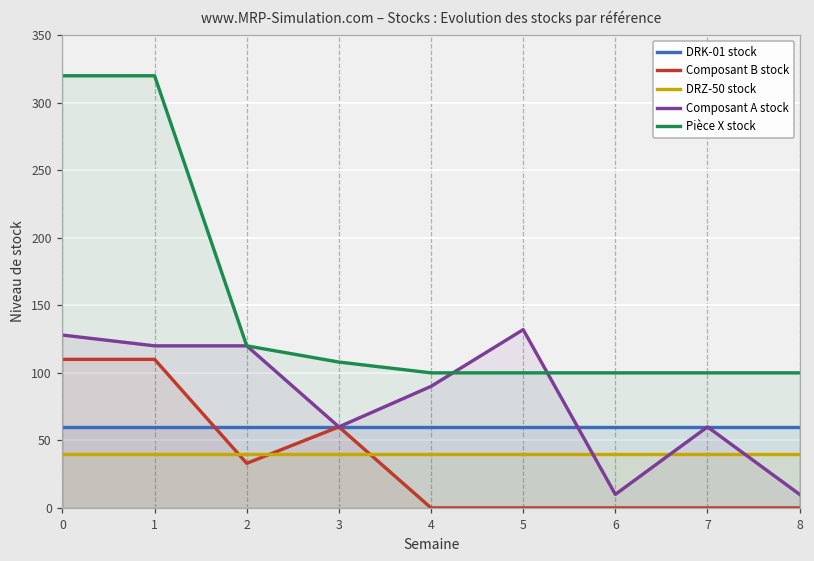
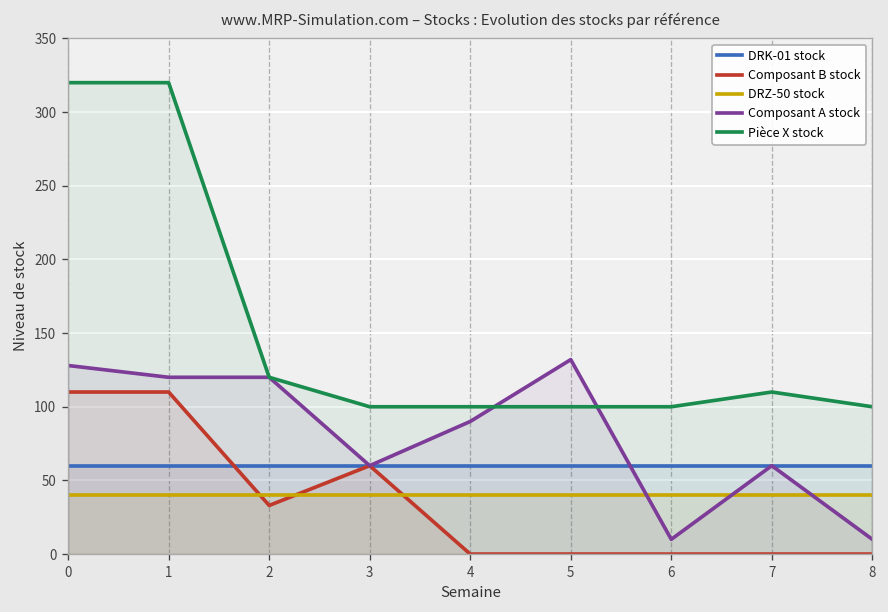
Pièce X stock, 3: 108 -> 100
Pièce X stock, 7: 100 -> 110
